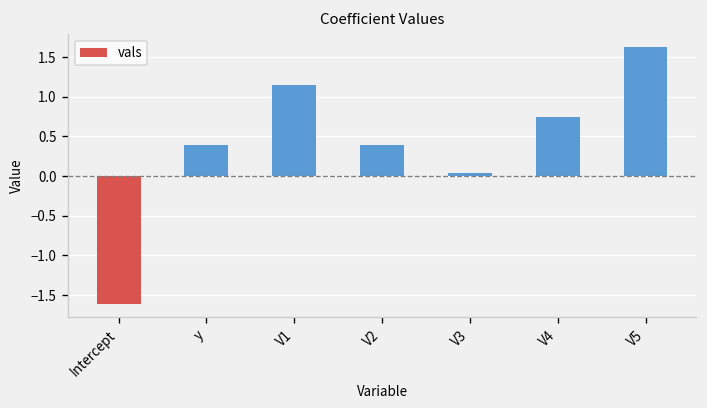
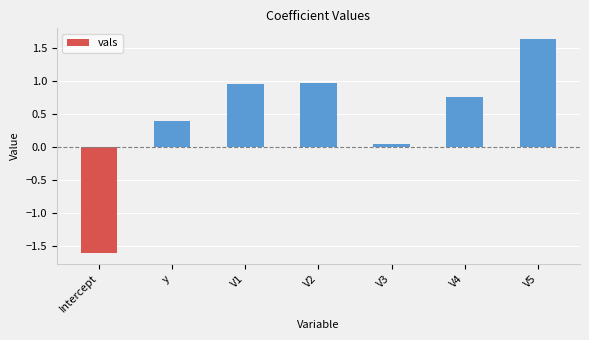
V1: 1.1 -> 0.9
V2: 0.4 -> 1.0
